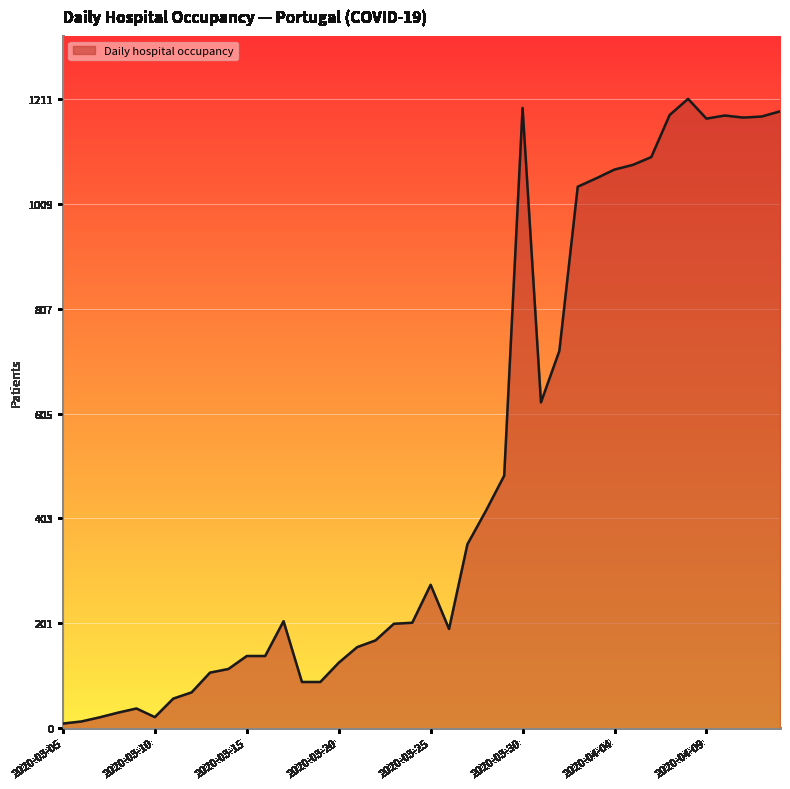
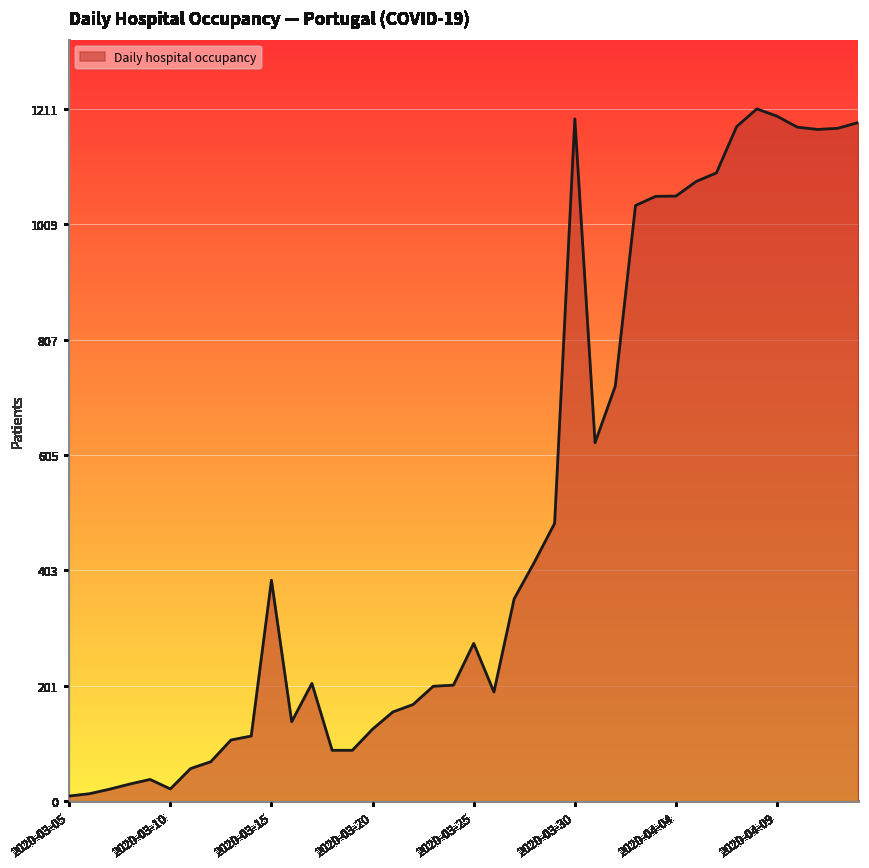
2020-03-15: 140 -> 390
2020-04-04: 1080 -> 1060
2020-04-09: 1170 -> 1200
